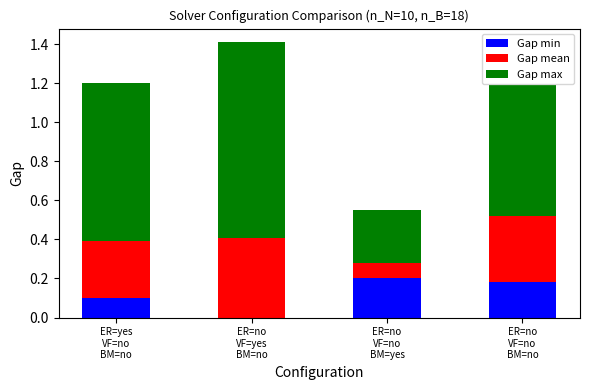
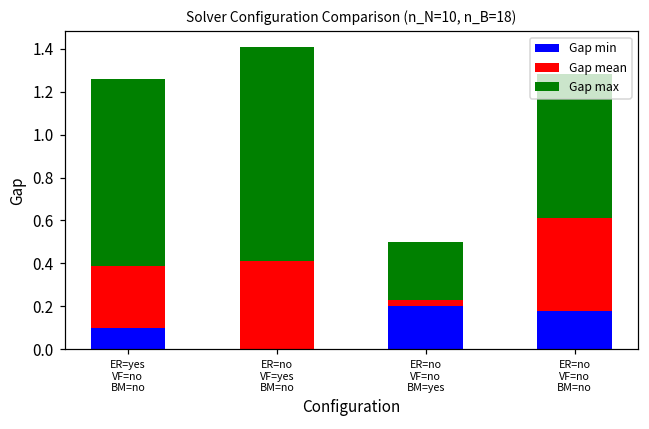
Gap max, ER=yes VF=no BM=no: 0.81 -> 0.87
Gap mean, ER=no VF=no BM=yes: 0.08 -> 0.03
Gap mean, ER=no VF=no BM=no: 0.34 -> 0.43
